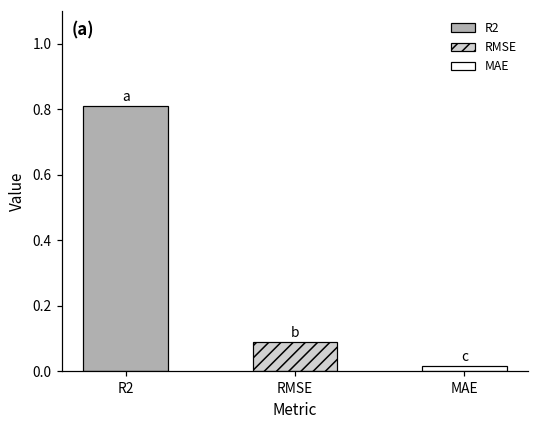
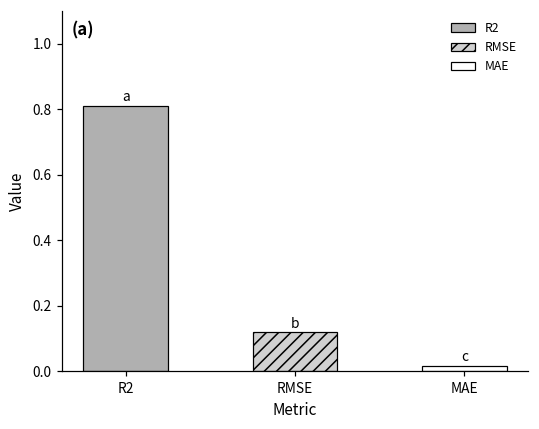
RMSE: 0.09 -> 0.12
